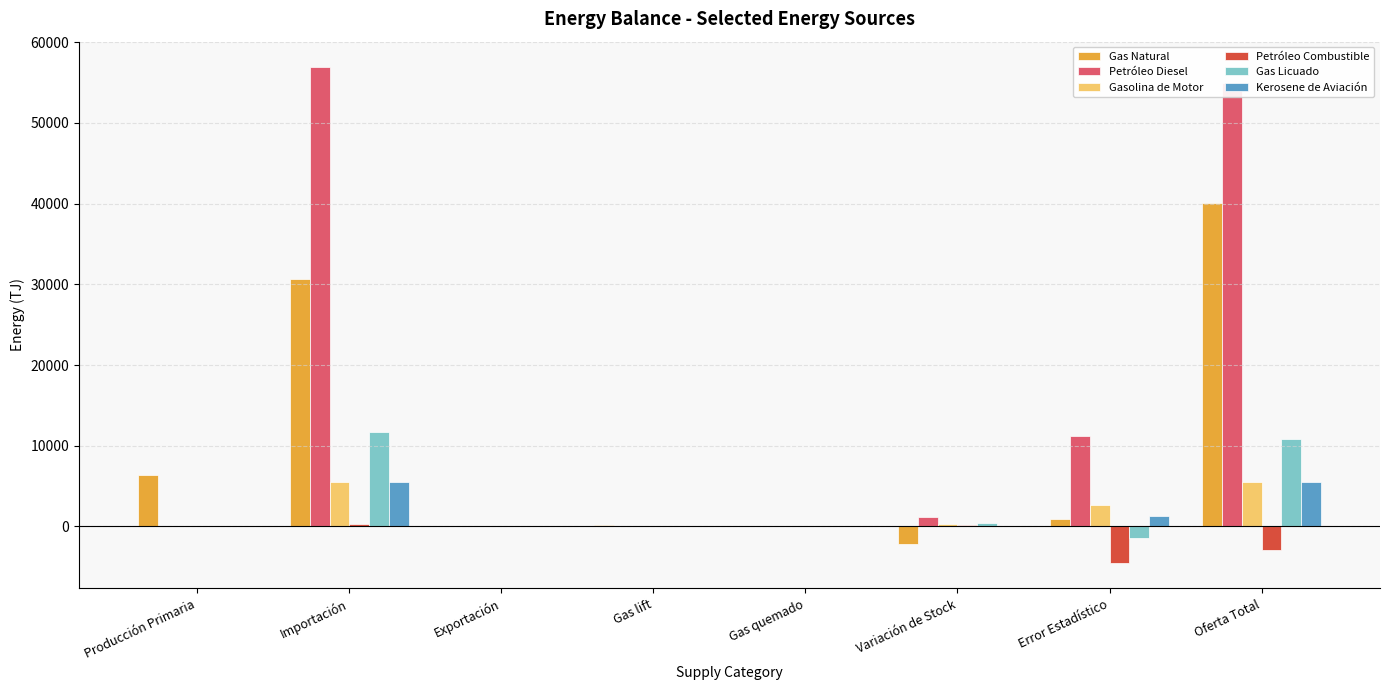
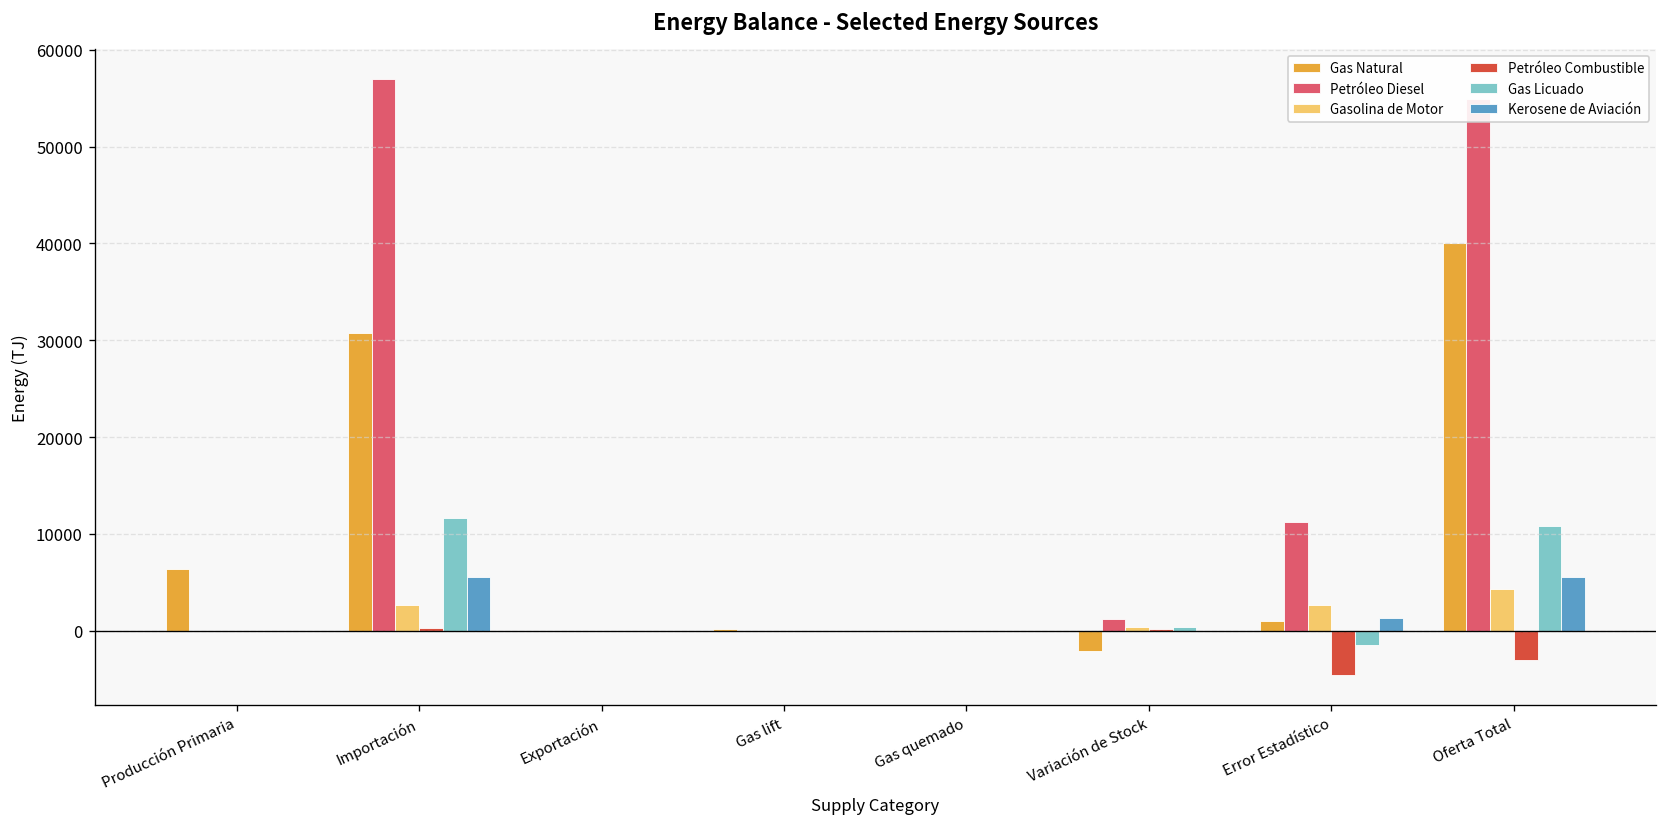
Gasolina de Motor, Importación: 5000 -> 3000
Gasolina de Motor, Oferta Total: 5000 -> 4000
